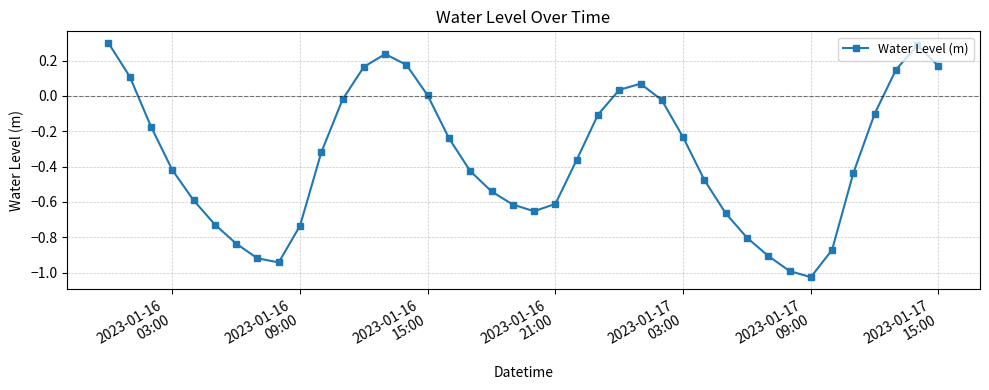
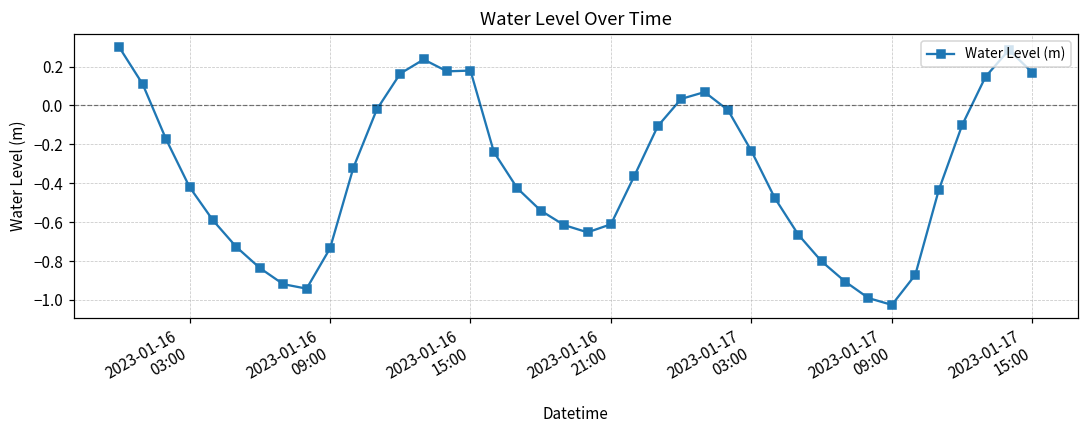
2023-01-16 15:00: 0.00 -> 0.18
